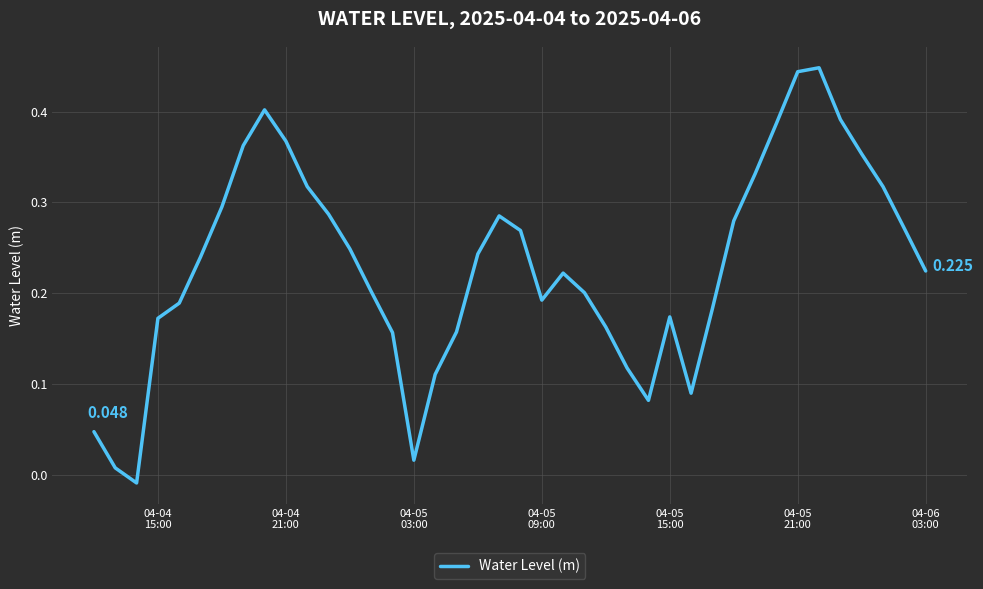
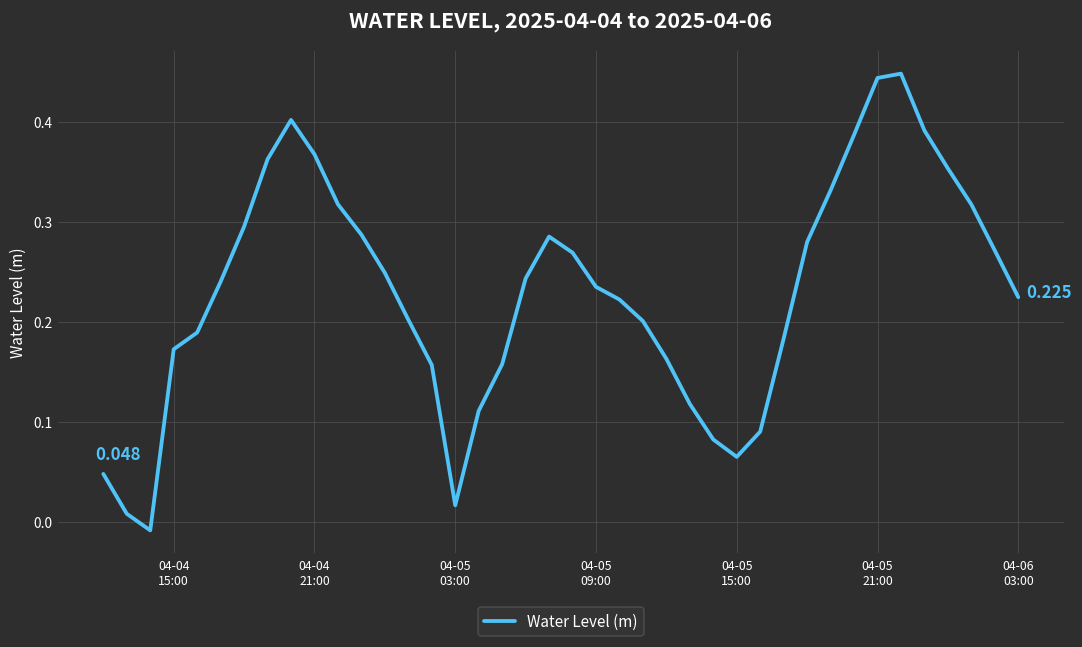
04-05 09:00: 0.19 -> 0.23
04-05 15:00: 0.17 -> 0.06
